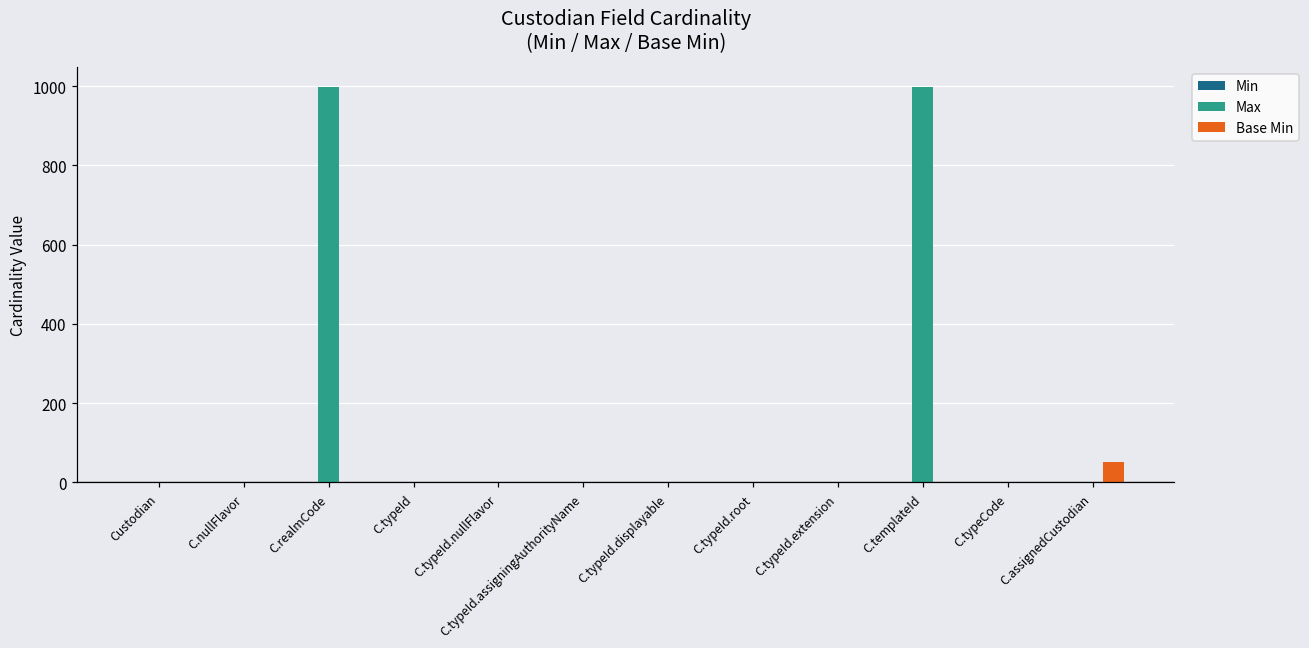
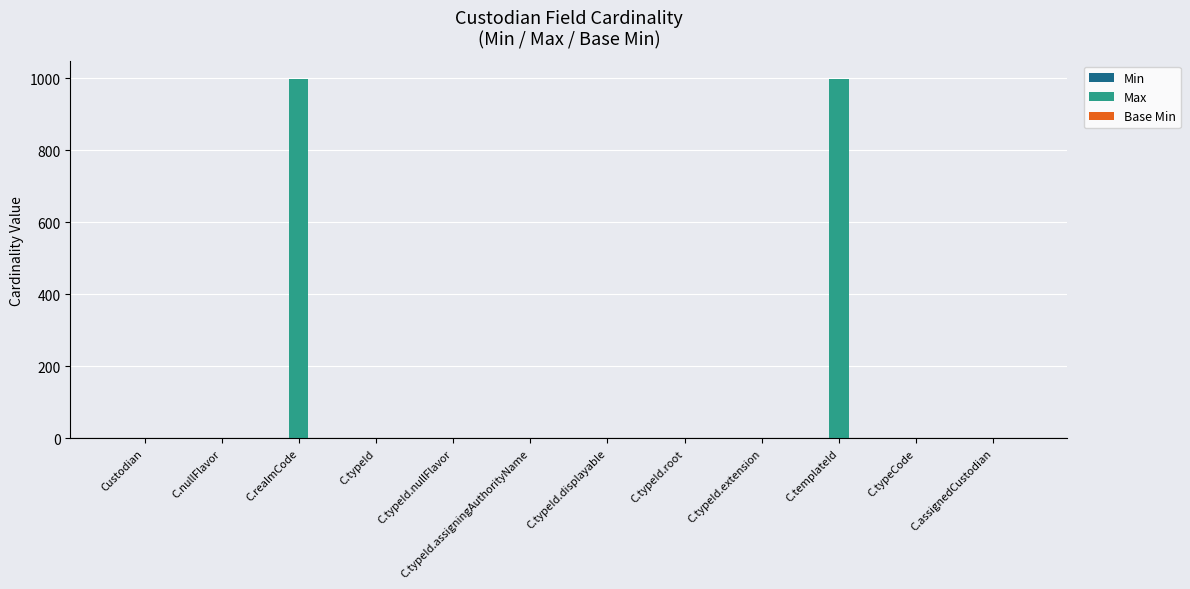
Base Min, C.assignedCustodian: 50 -> 0
